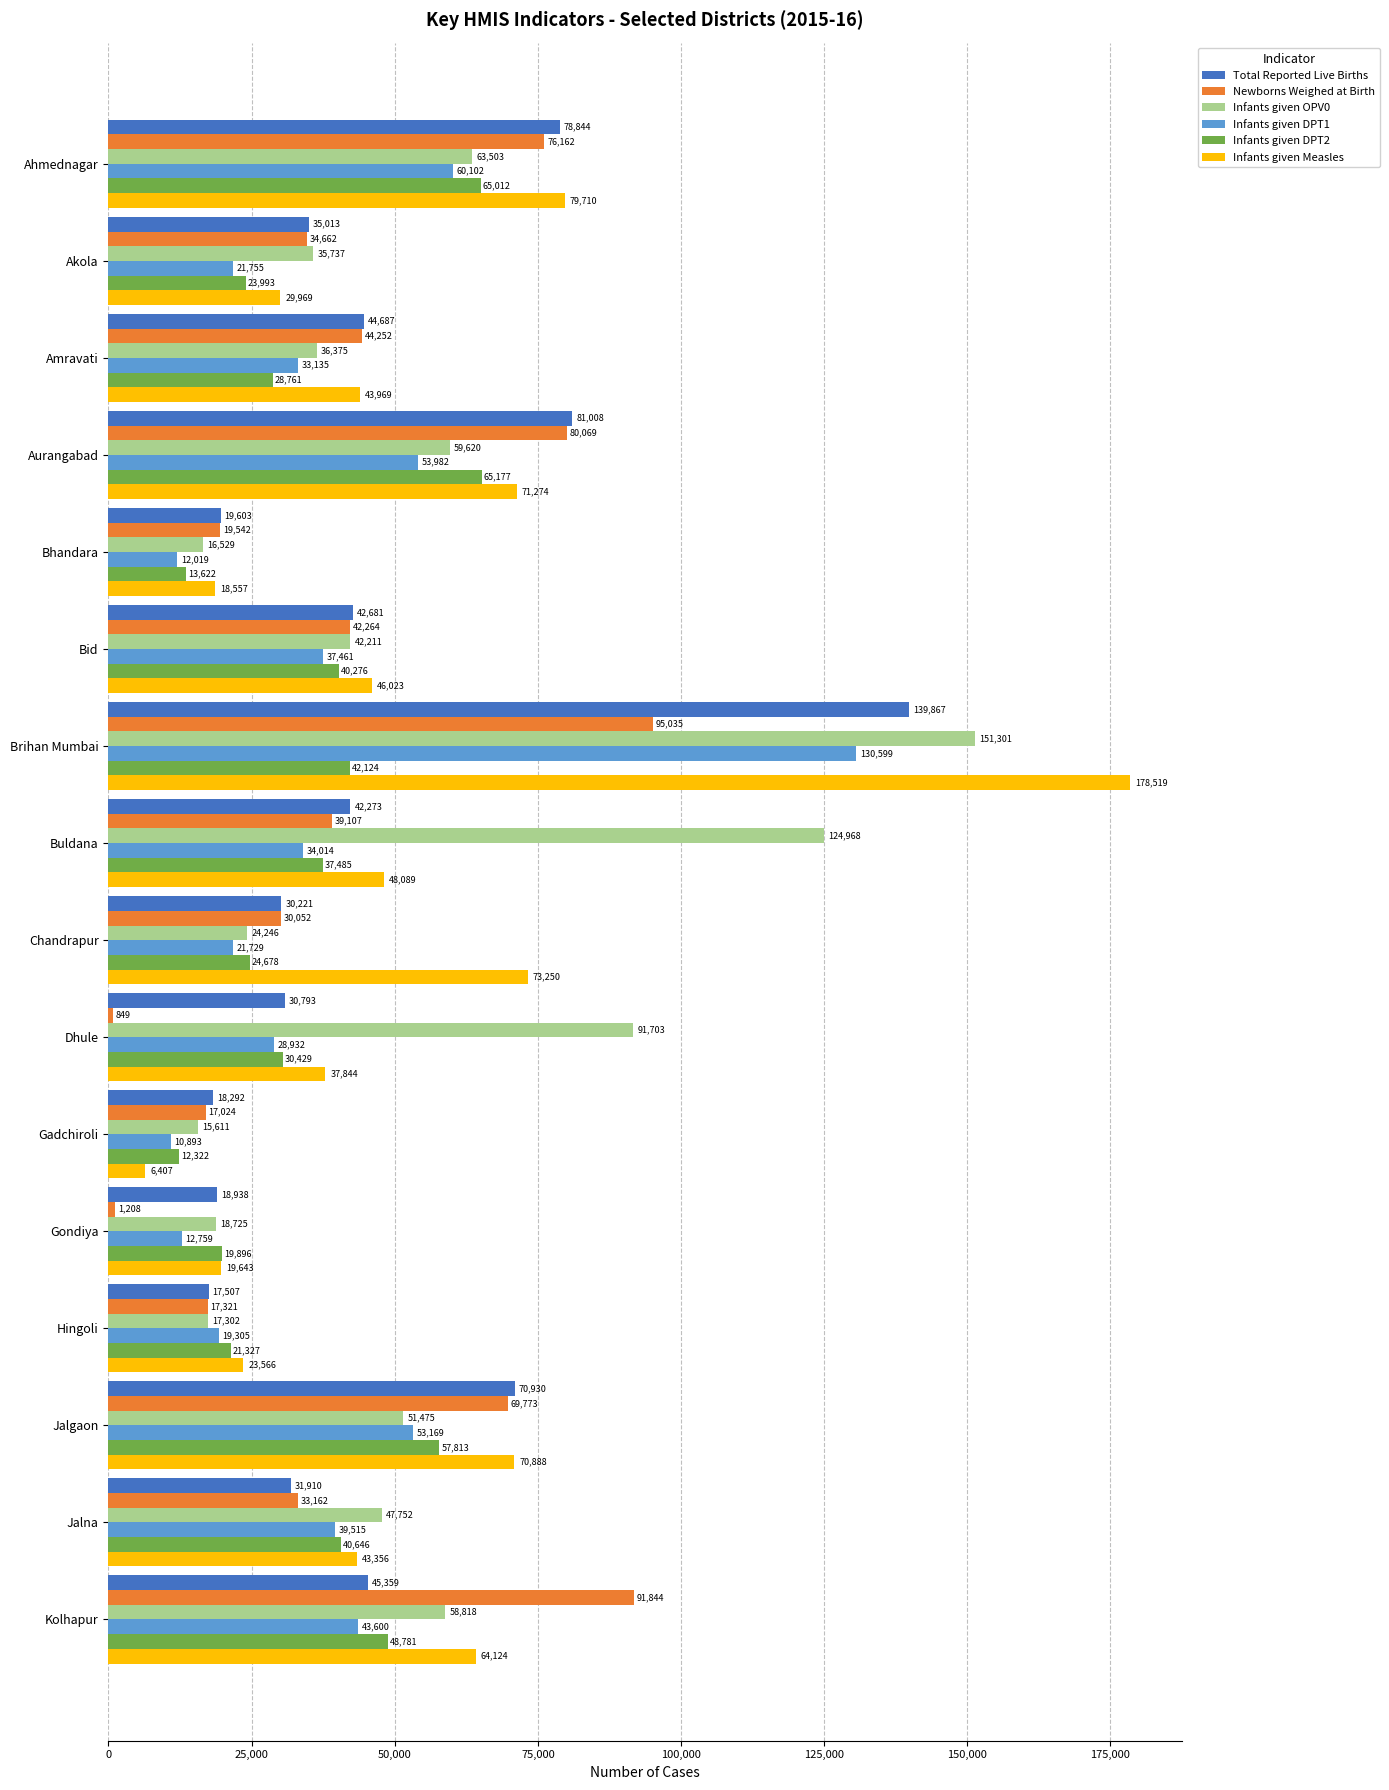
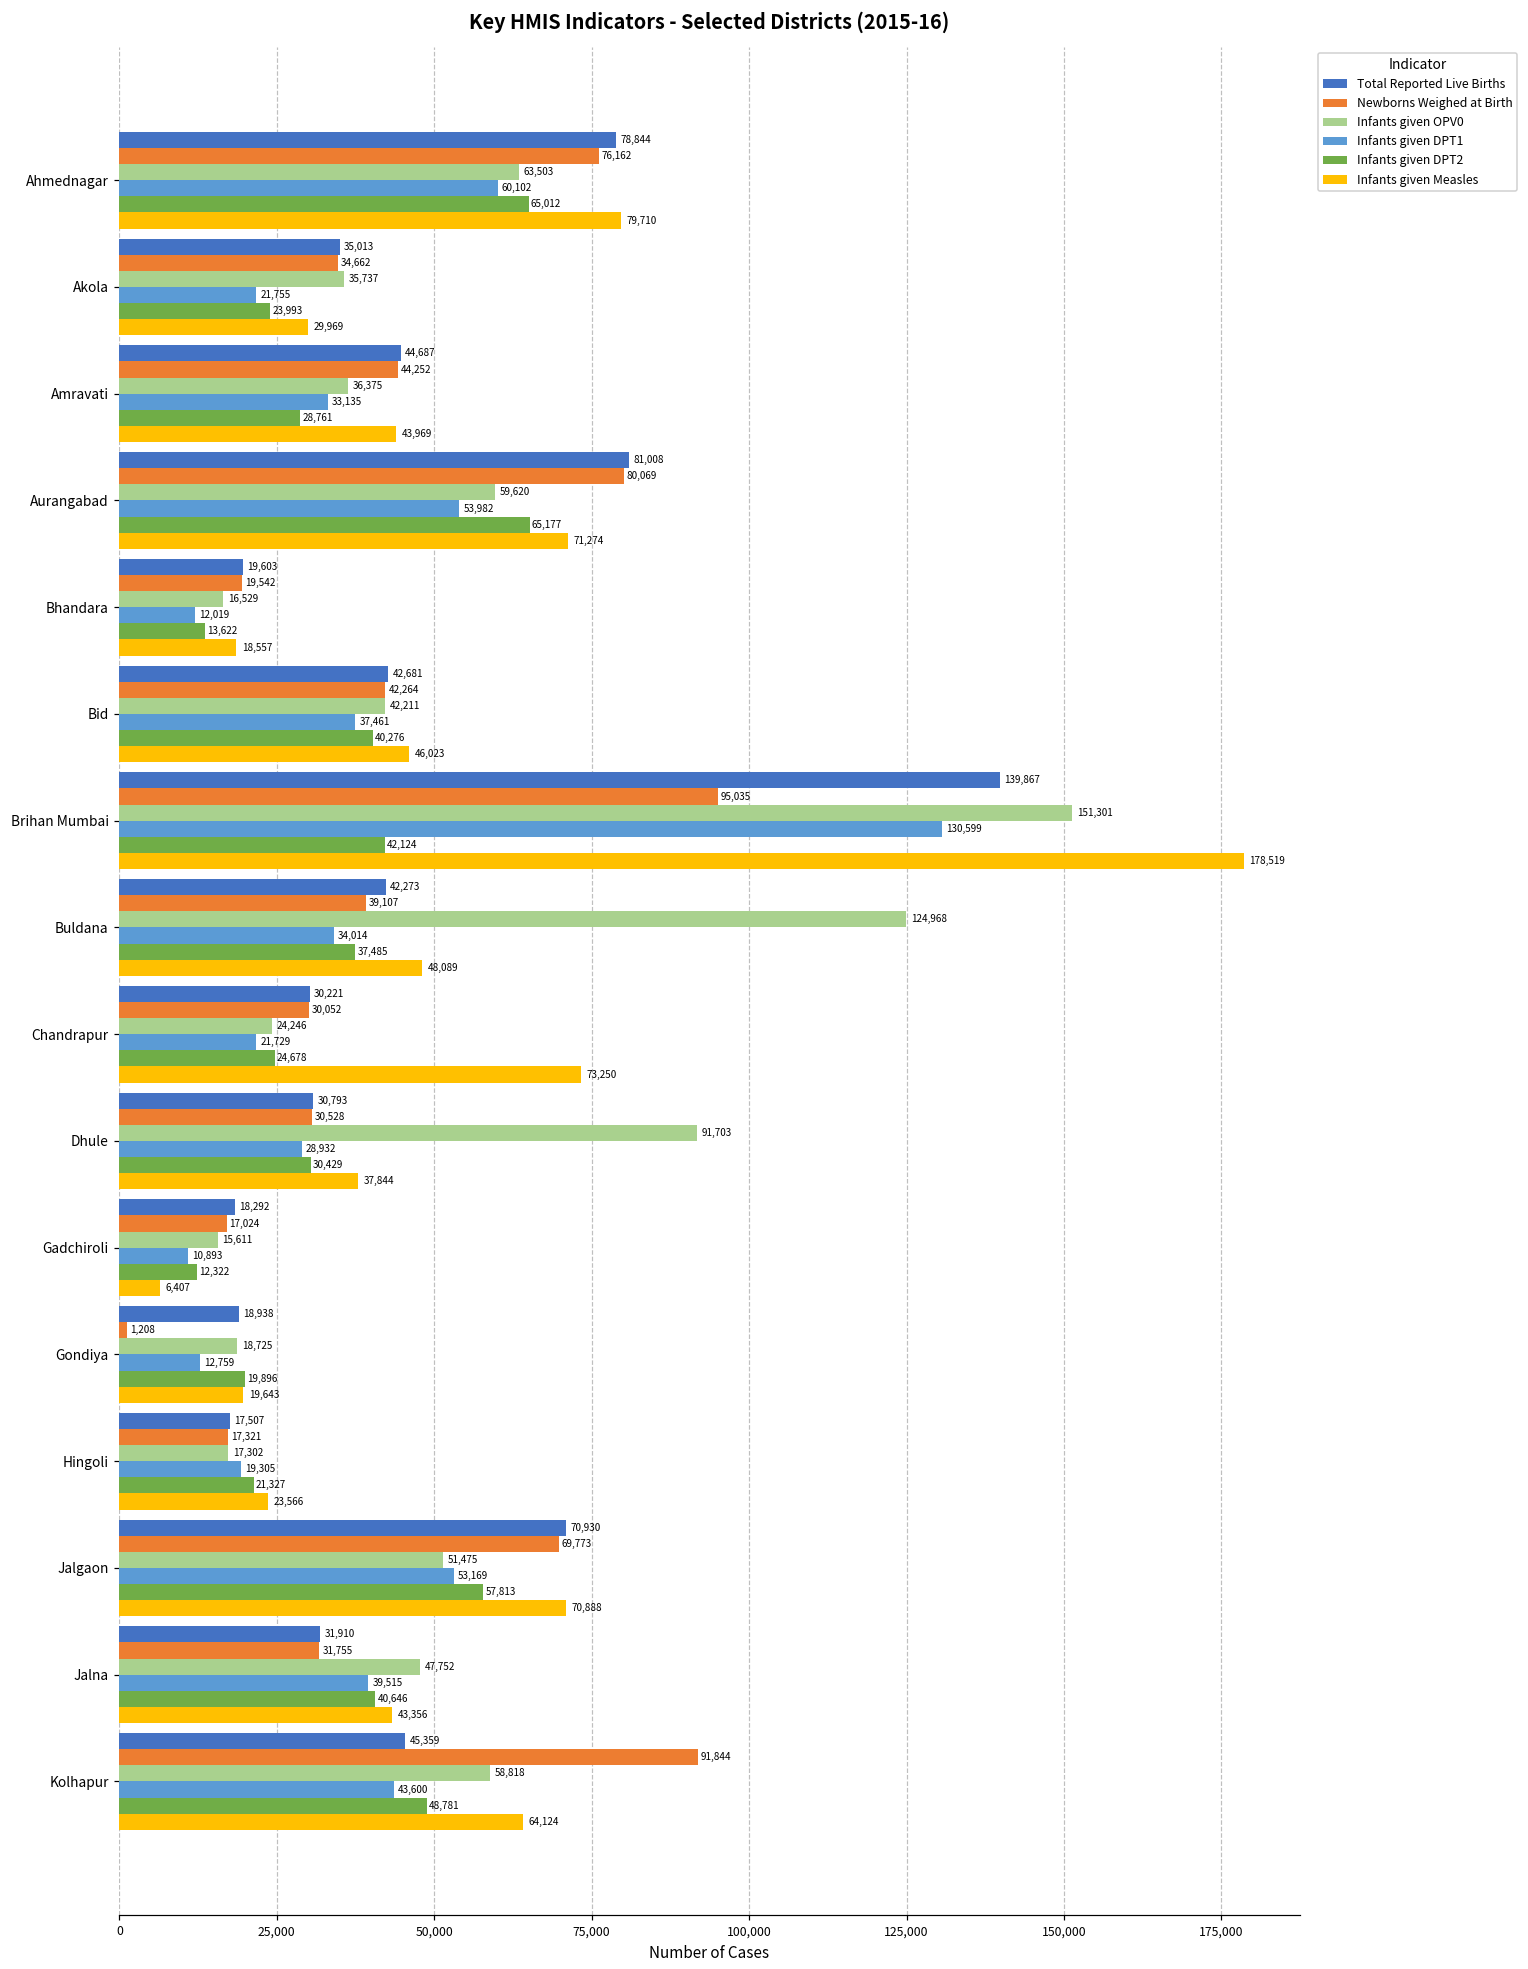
Newborns Weighed at Birth, Dhule: 849 -> 30,528
Newborns Weighed at Birth, Jalna: 33,162 -> 31,755
